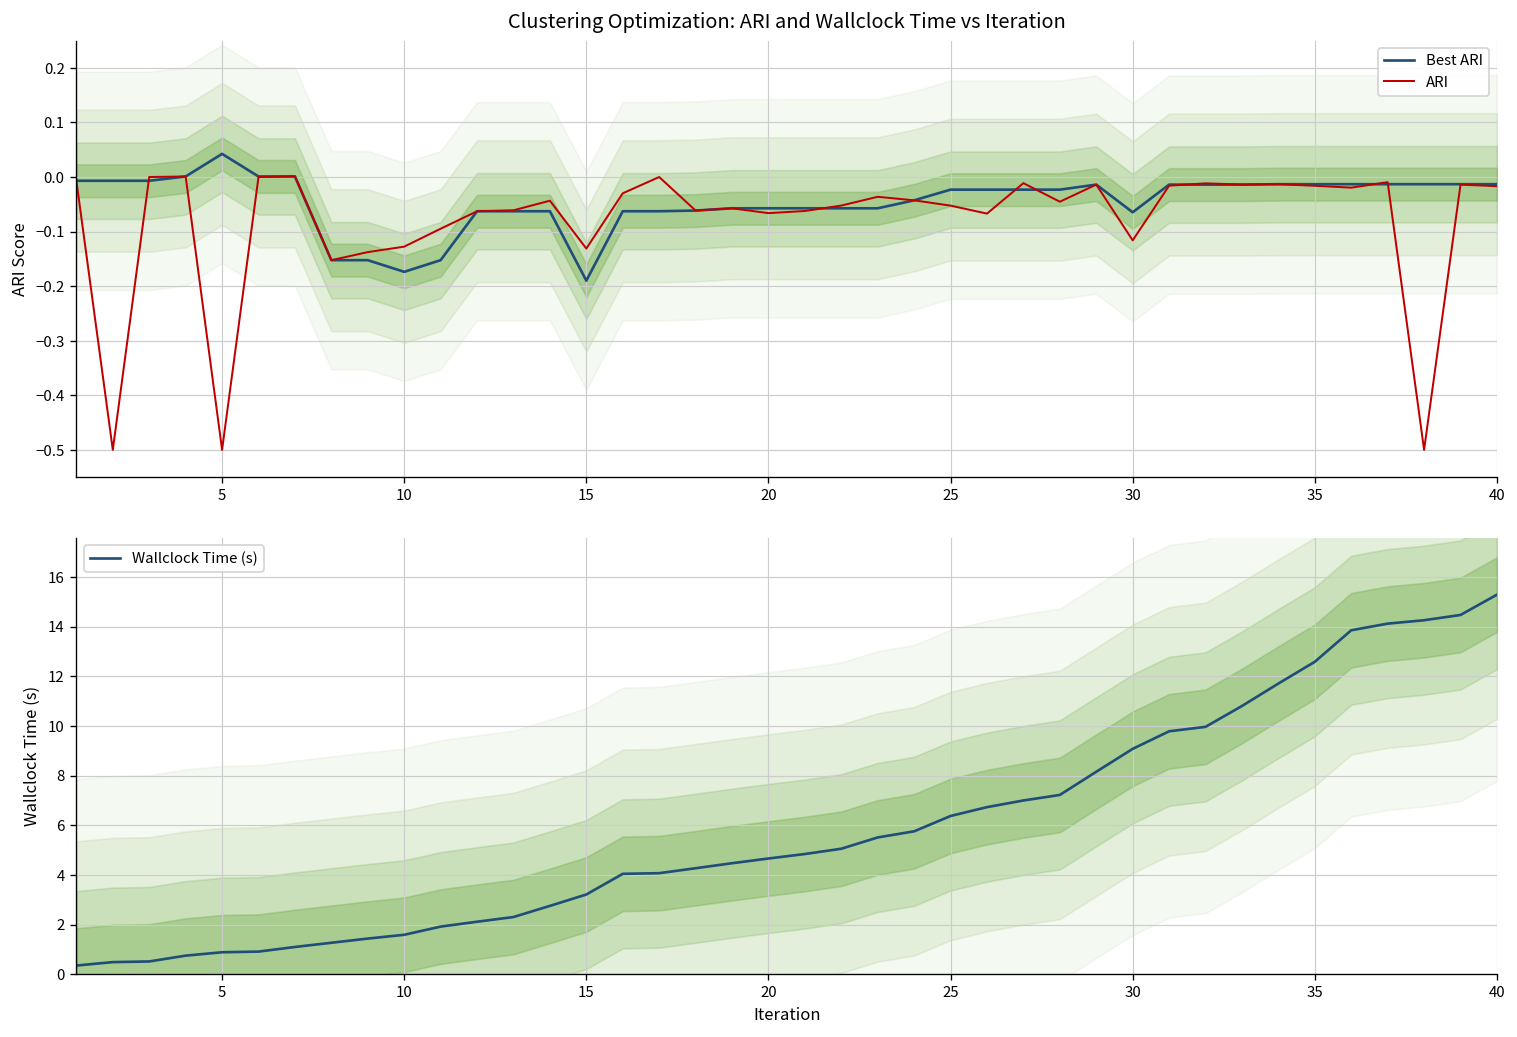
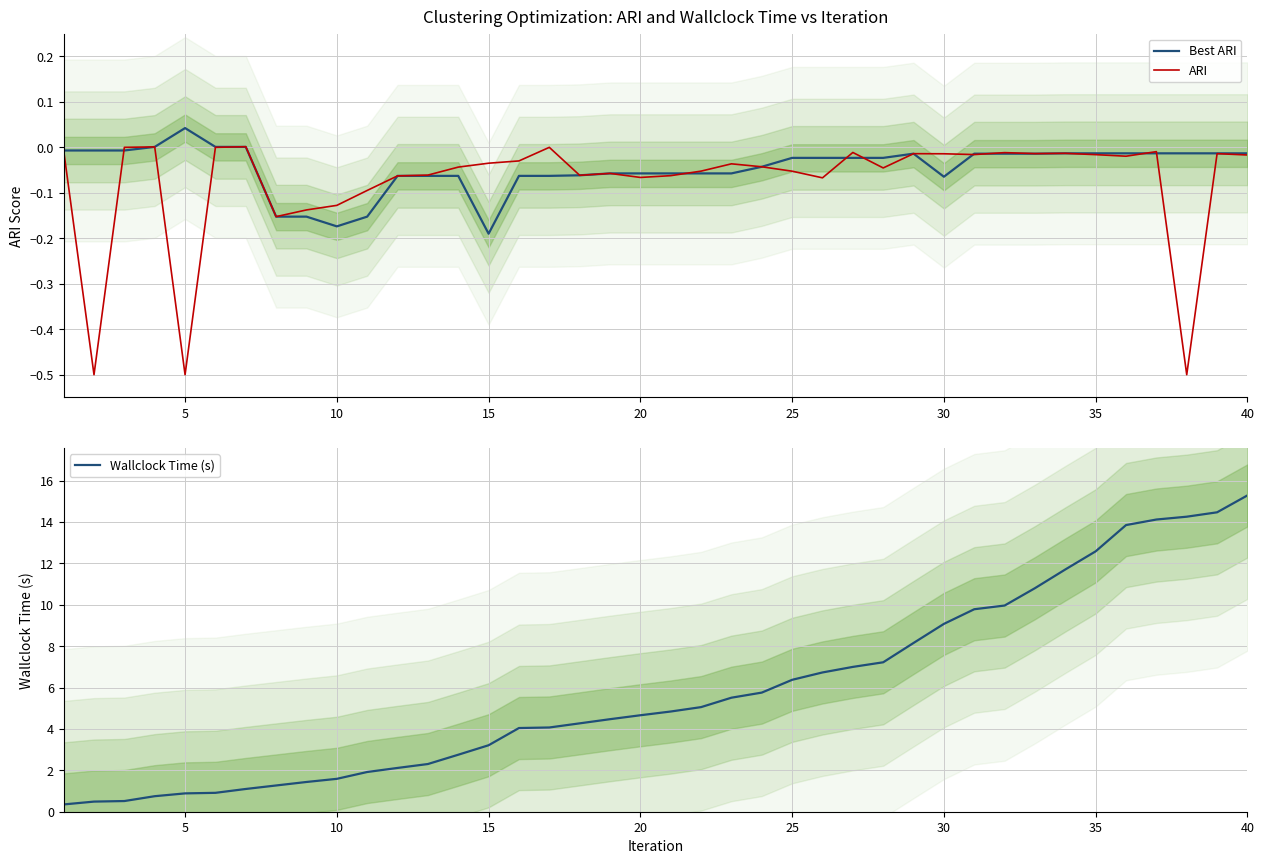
Clustering Optimization: ARI and Wallclock Time vs Iteration, ARI, 15: -0.13 -> -0.03
Clustering Optimization: ARI and Wallclock Time vs Iteration, ARI, 30: -0.12 -> -0.01
